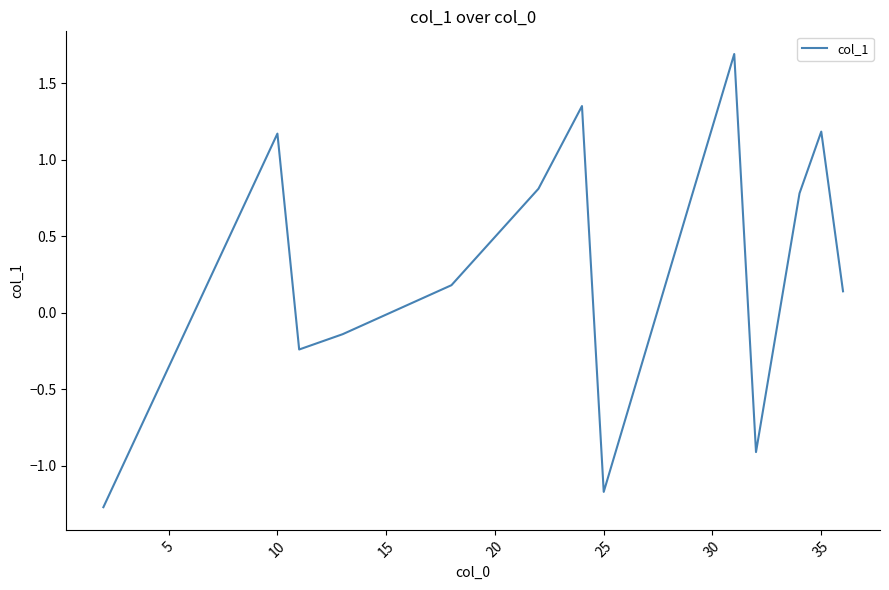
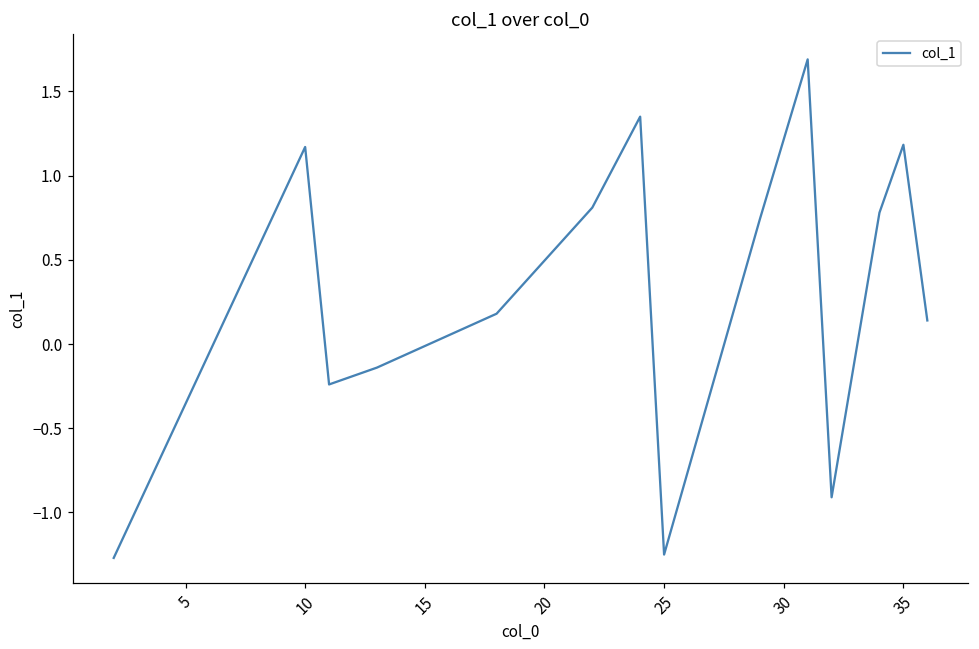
25: -1.17 -> -1.25
